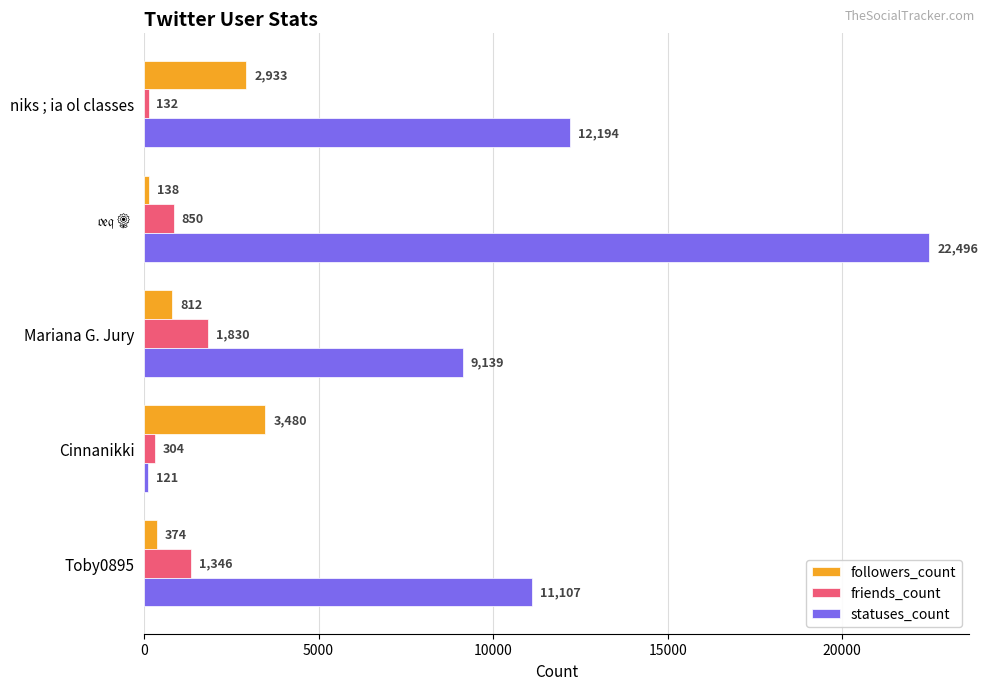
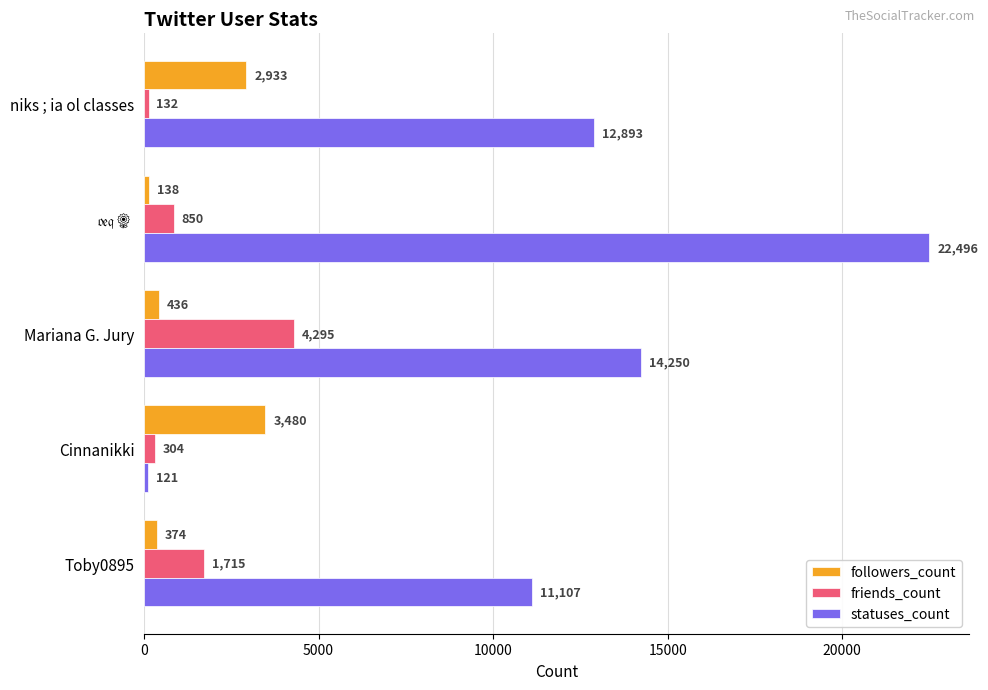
statuses_count, niks ; ia ol classes: 12,194 -> 12,893
followers_count, Mariana G. Jury: 812 -> 436
friends_count, Mariana G. Jury: 1,830 -> 4,295
statuses_count, Mariana G. Jury: 9,139 -> 14,250
friends_count, Toby0895: 1,346 -> 1,715
